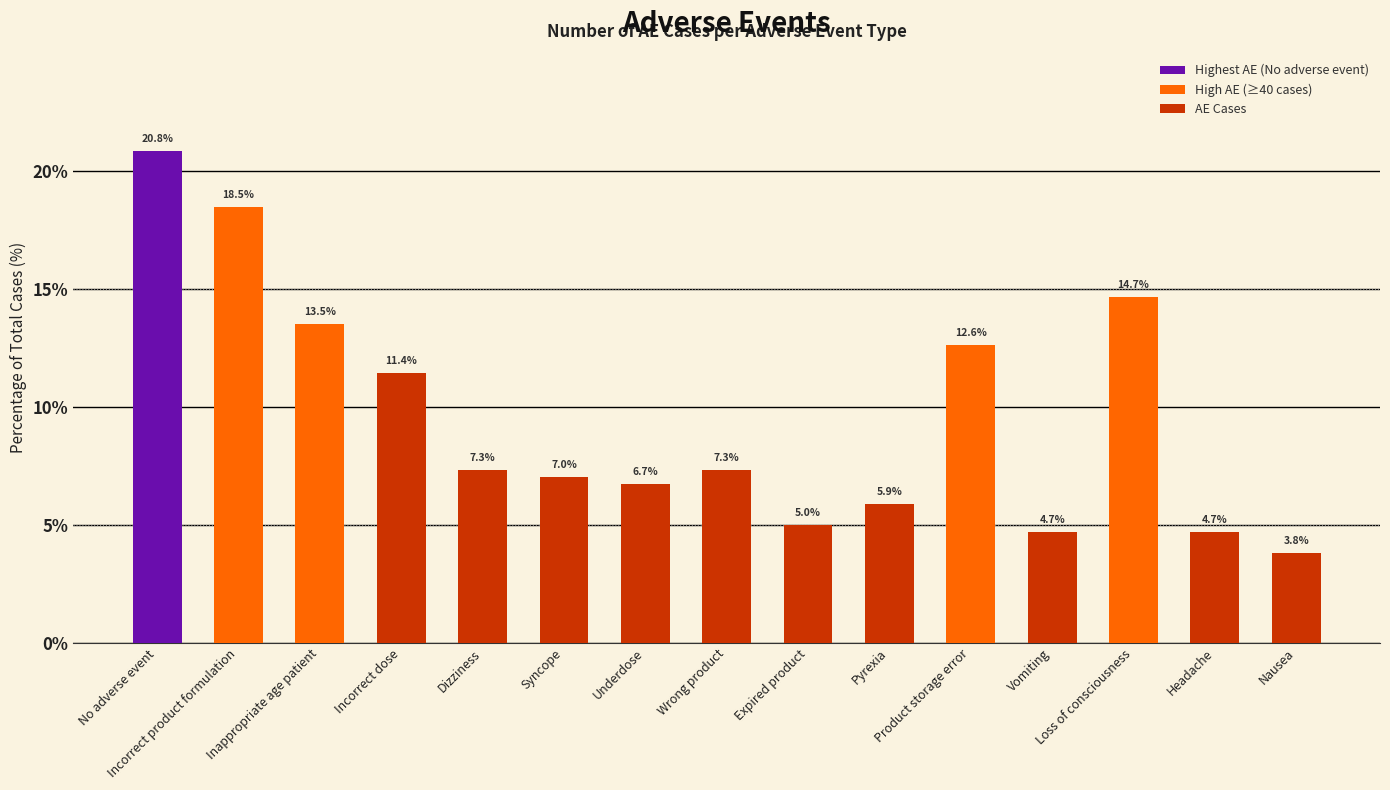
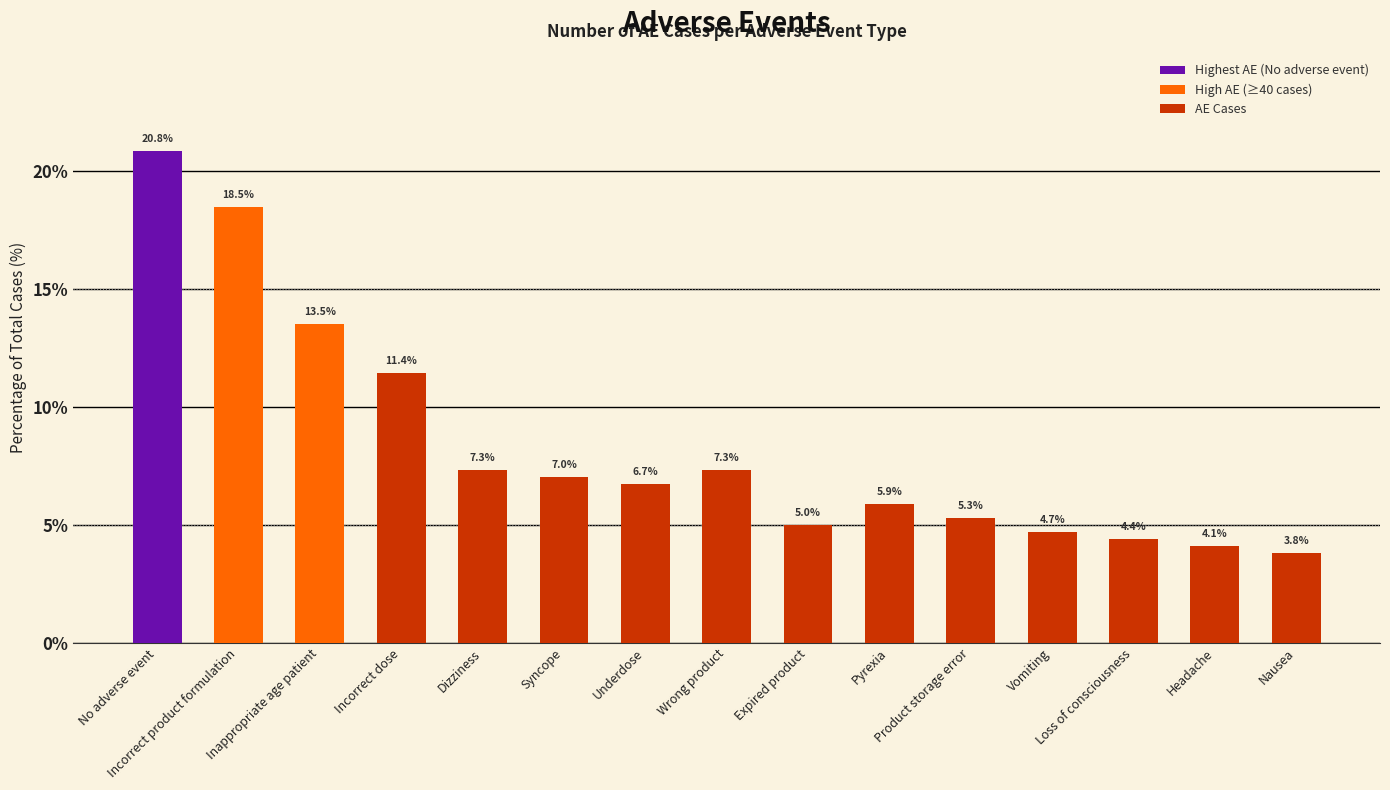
Product storage error: 12.6% -> 5.3%
Loss of consciousness: 14.7% -> 4.4%
Headache: 4.7% -> 4.1%
